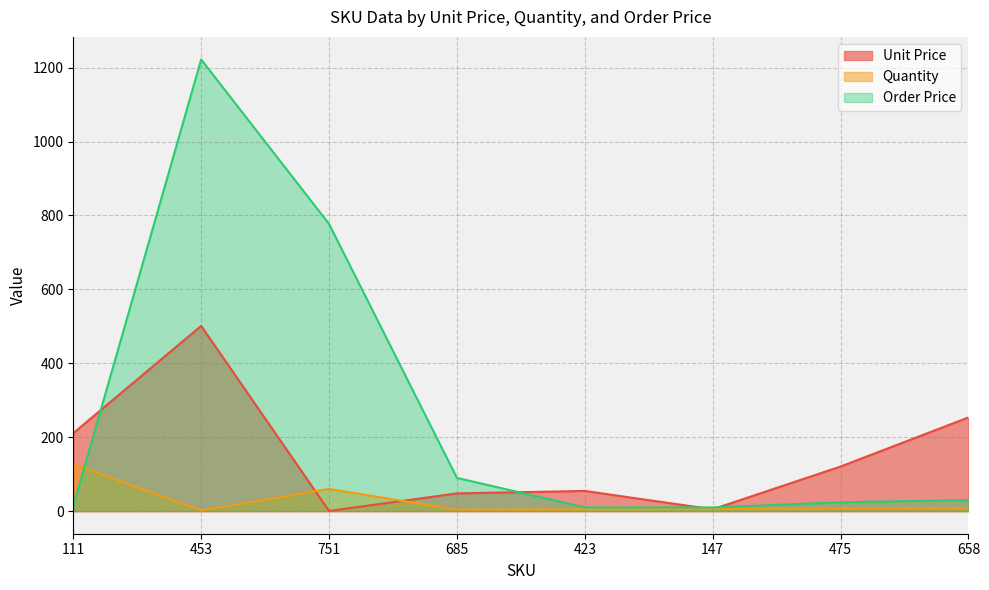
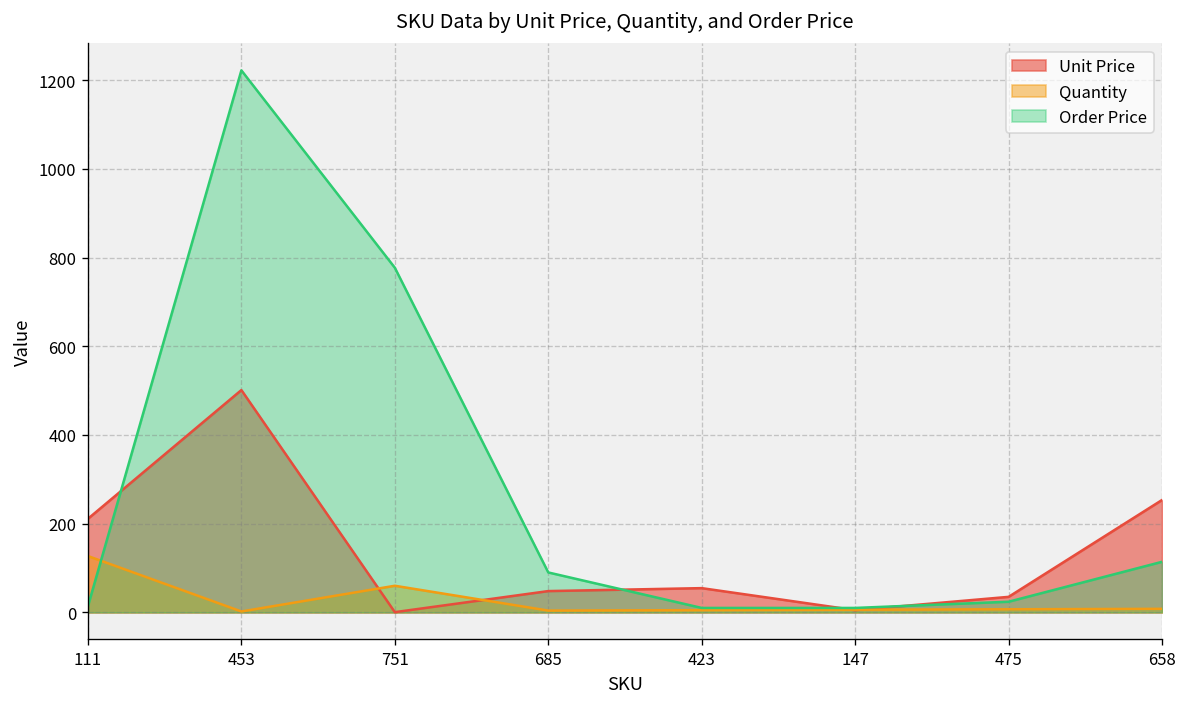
Unit Price, 475: 120 -> 30
Order Price, 658: 30 -> 110
